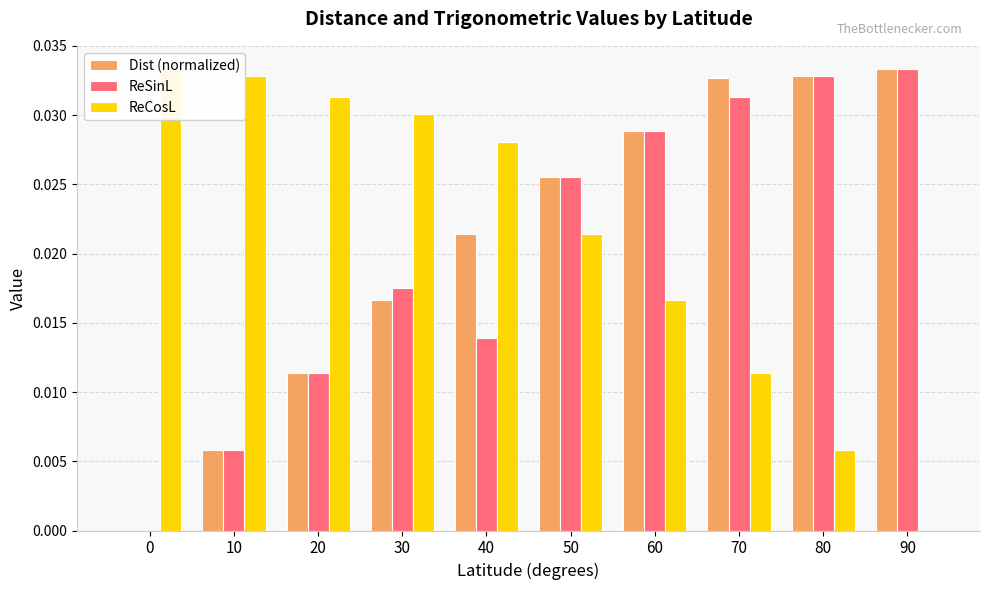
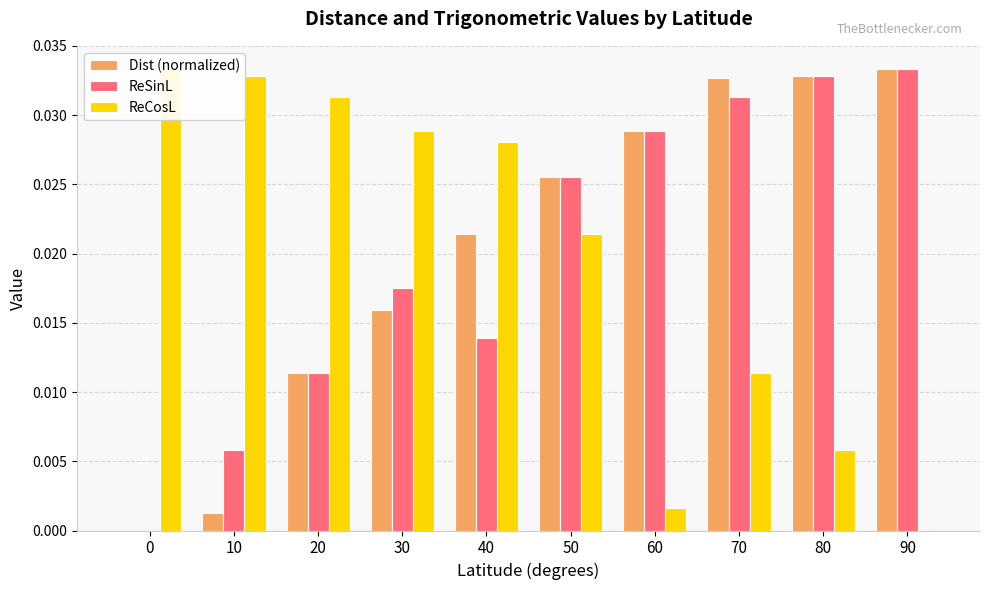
Dist (normalized), 10: 0.0058 -> 0.0013
Dist (normalized), 30: 0.0167 -> 0.0159
ReCosL, 30: 0.0301 -> 0.0289
ReCosL, 60: 0.0167 -> 0.0016
